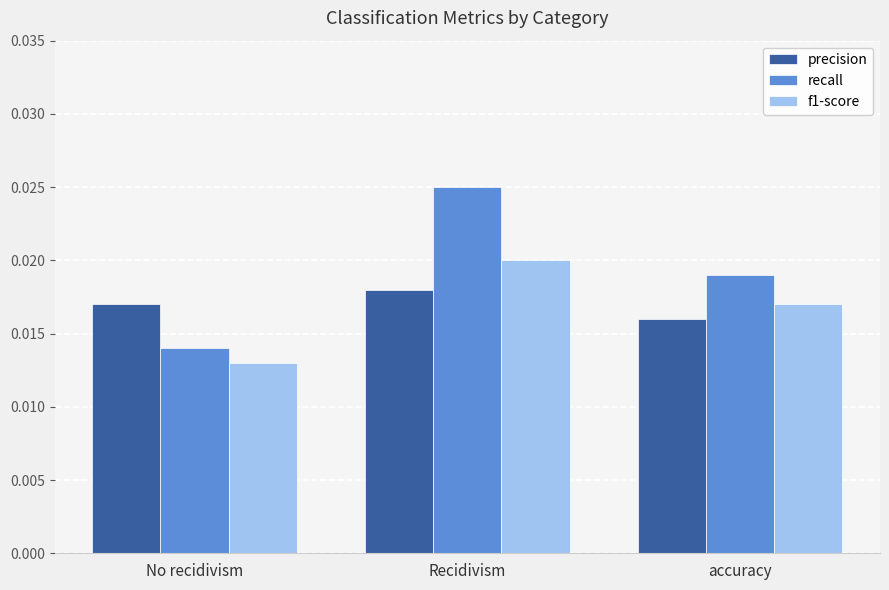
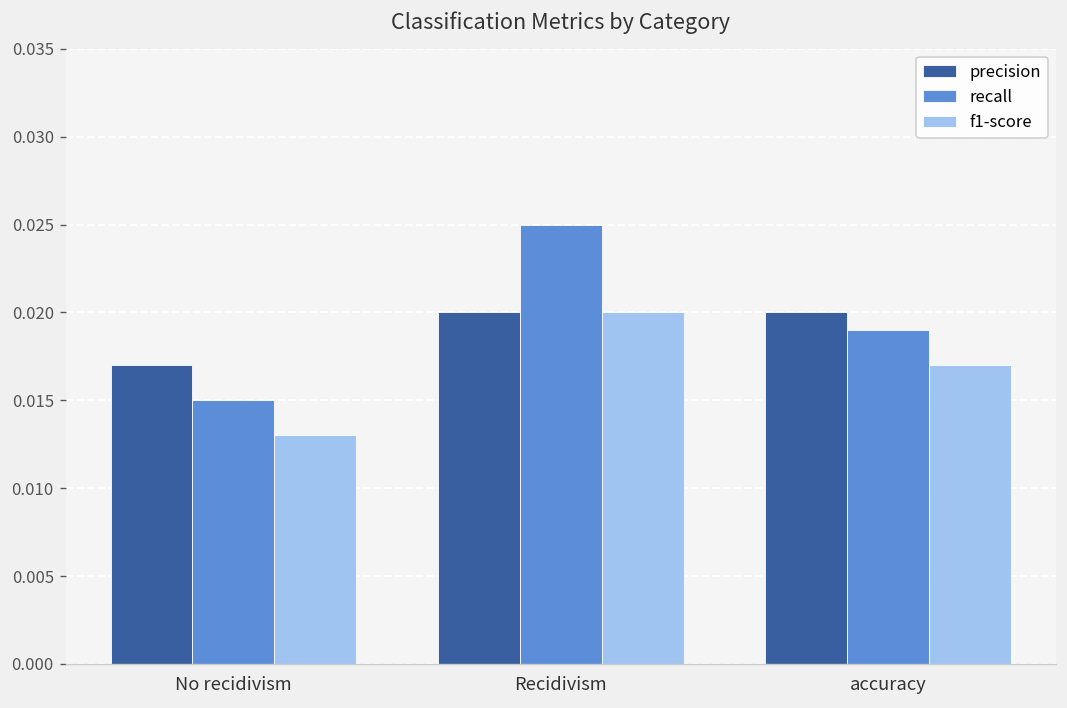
recall, No recidivism: 0.014 -> 0.015
precision, Recidivism: 0.018 -> 0.020
precision, accuracy: 0.016 -> 0.020
